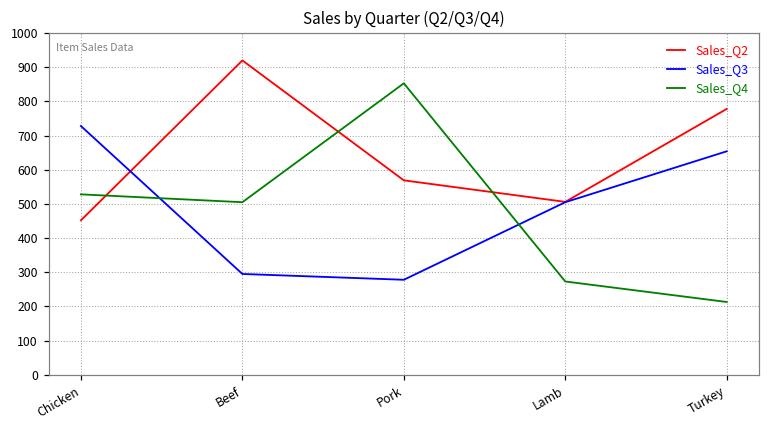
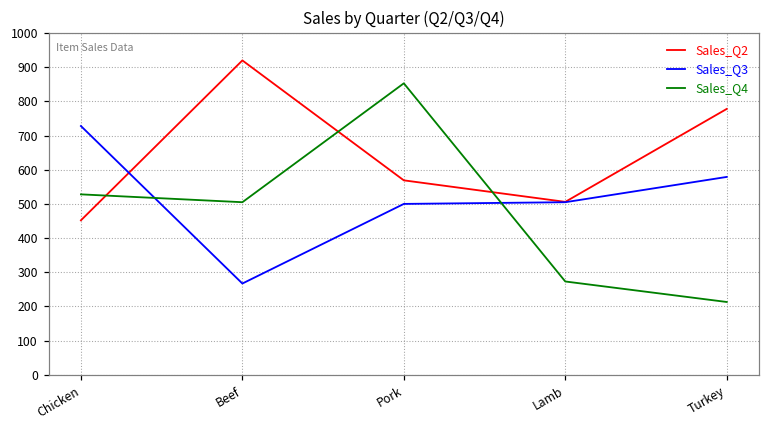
Sales_Q3, Beef: 300 -> 270
Sales_Q3, Pork: 280 -> 500
Sales_Q3, Turkey: 650 -> 580
